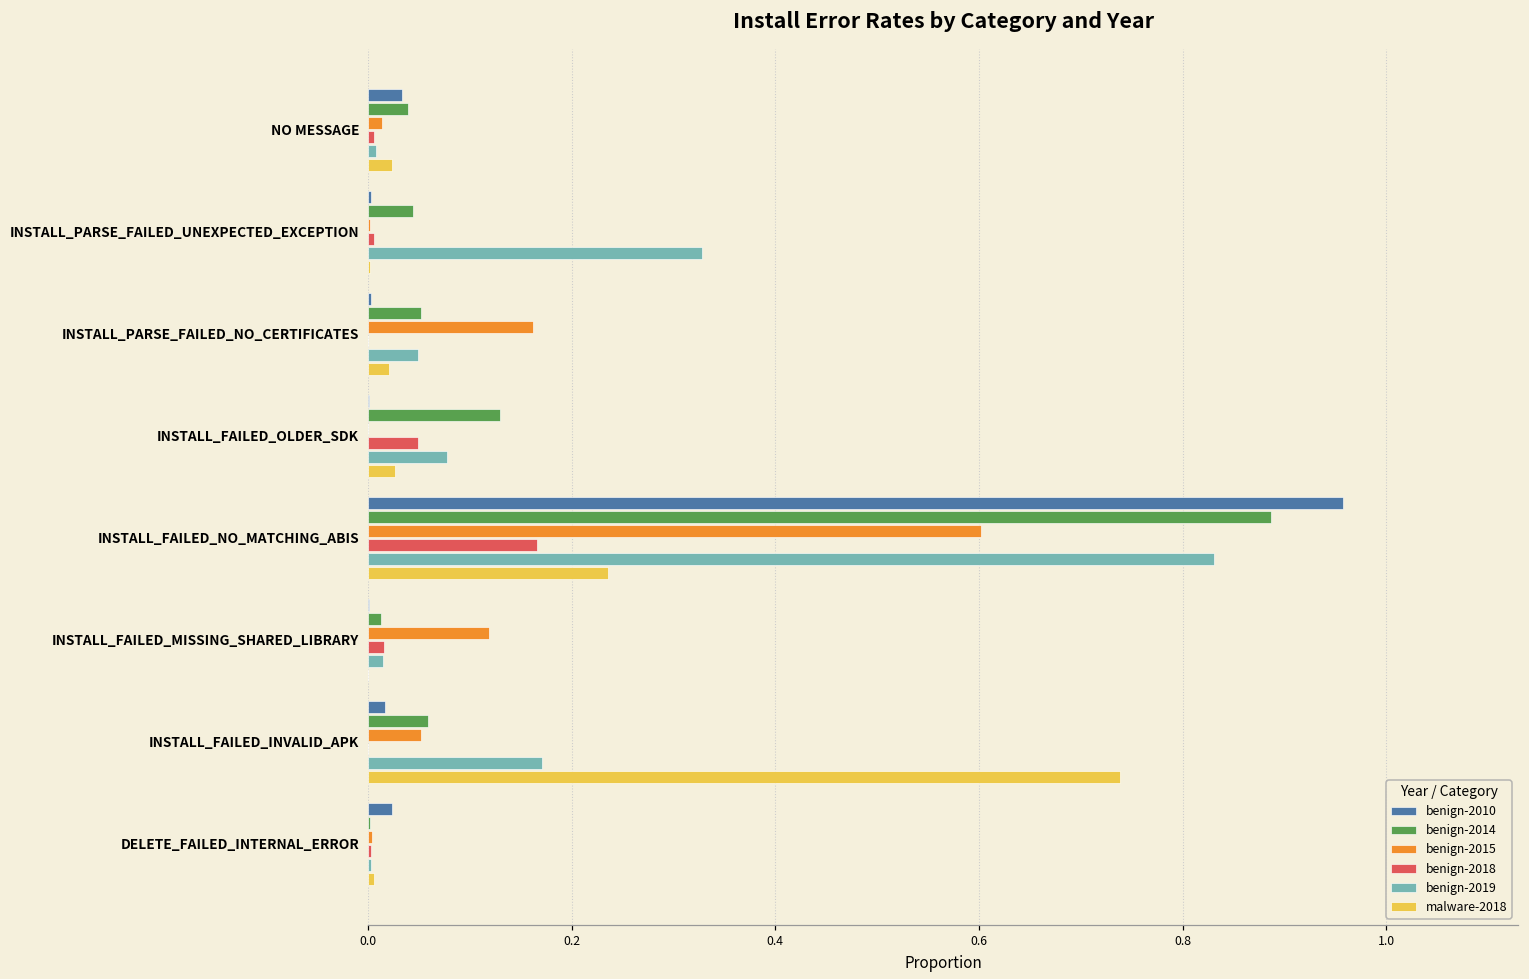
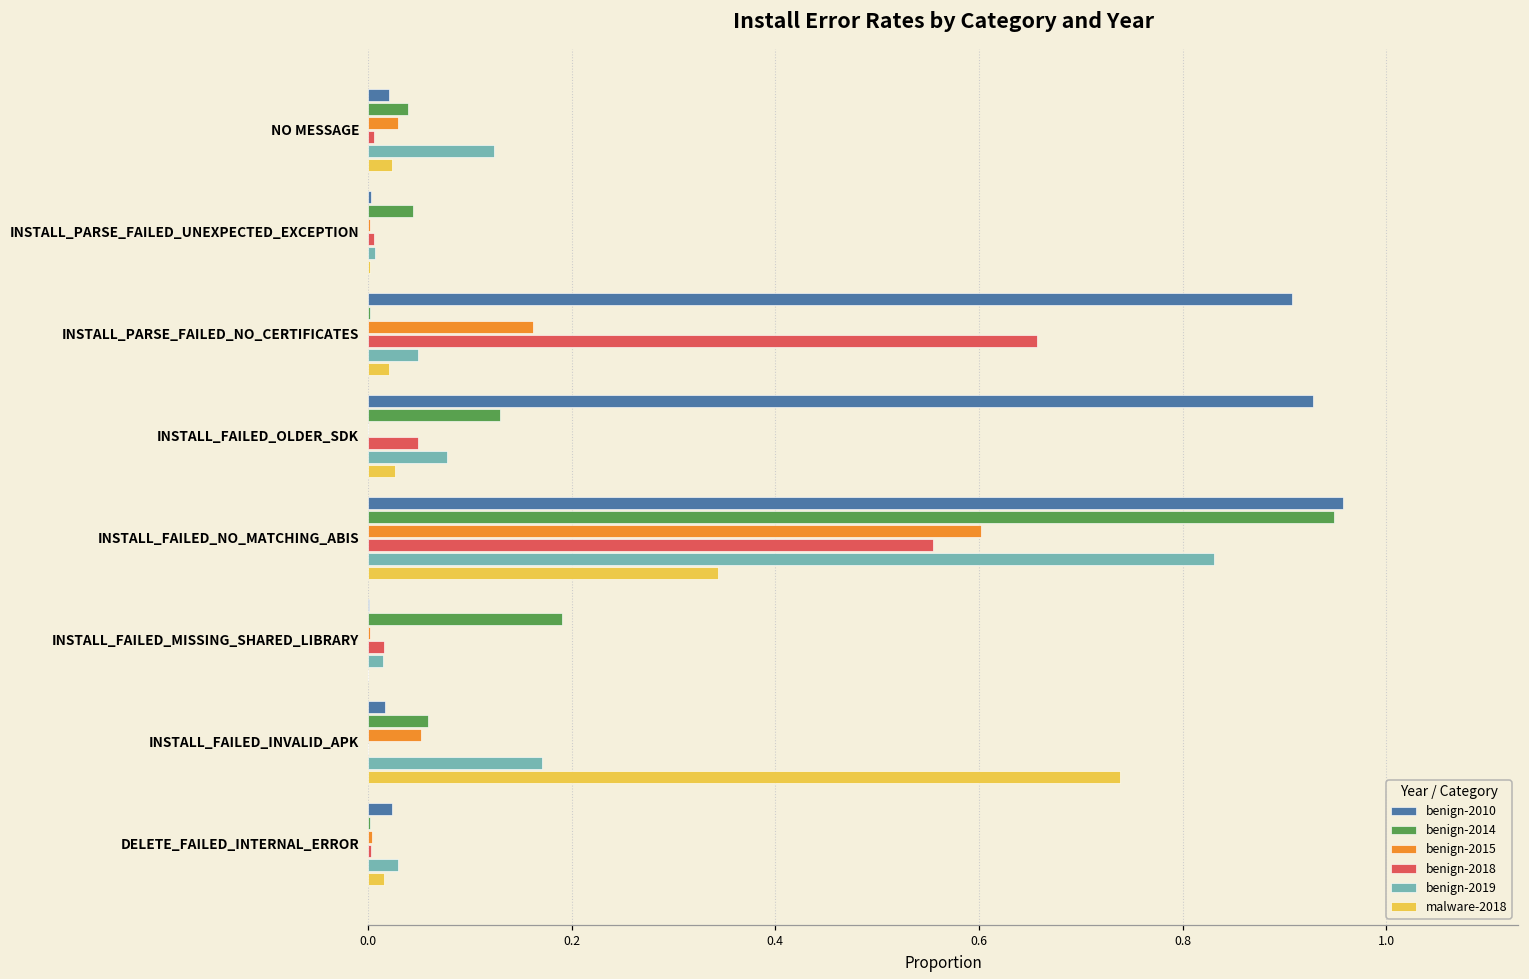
benign-2010, NO MESSAGE: 0.03 -> 0.02
benign-2015, NO MESSAGE: 0.01 -> 0.03
benign-2019, NO MESSAGE: 0.01 -> 0.12
benign-2019, INSTALL_PARSE_FAILED_UNEXPECTED_EXCEPTION: 0.33 -> 0.01
benign-2010, INSTALL_PARSE_FAILED_NO_CERTIFICATES: 0.00 -> 0.91
benign-2014, INSTALL_PARSE_FAILED_NO_CERTIFICATES: 0.05 -> 0.00
benign-2018, INSTALL_PARSE_FAILED_NO_CERTIFICATES: 0.00 -> 0.66
benign-2010, INSTALL_FAILED_OLDER_SDK: 0.00 -> 0.93
benign-2014, INSTALL_FAILED_NO_MATCHING_ABIS: 0.89 -> 0.95
benign-2018, INSTALL_FAILED_NO_MATCHING_ABIS: 0.17 -> 0.55
malware-2018, INSTALL_FAILED_NO_MATCHING_ABIS: 0.24 -> 0.34
benign-2014, INSTALL_FAILED_MISSING_SHARED_LIBRARY: 0.01 -> 0.19
benign-2015, INSTALL_FAILED_MISSING_SHARED_LIBRARY: 0.12 -> 0.00
benign-2019, DELETE_FAILED_INTERNAL_ERROR: 0.00 -> 0.03
malware-2018, DELETE_FAILED_INTERNAL_ERROR: 0.01 -> 0.02
